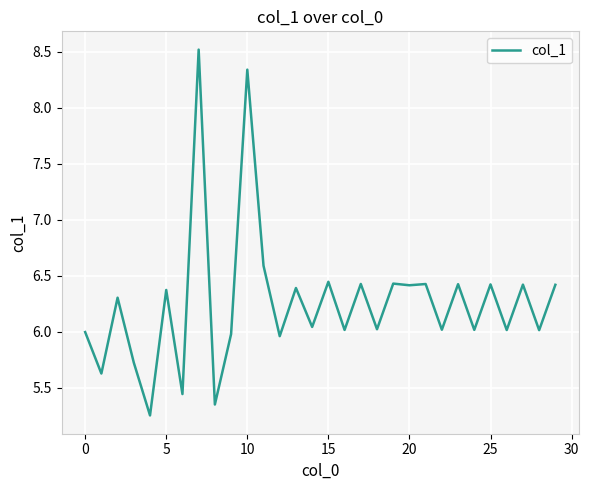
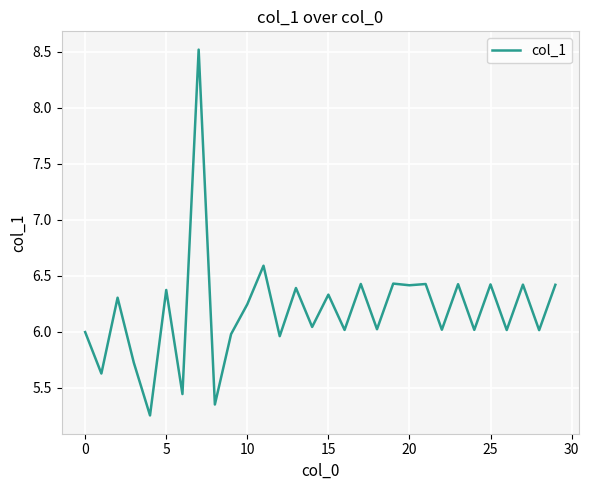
10: 8.34 -> 6.24
15: 6.44 -> 6.33
